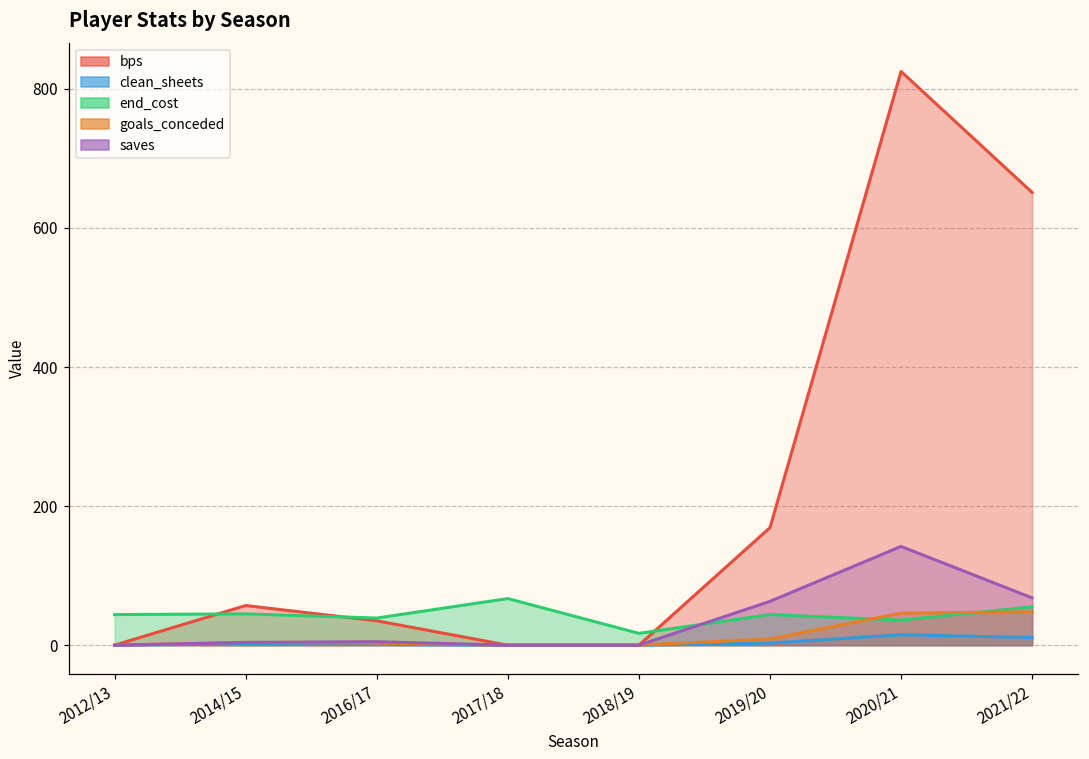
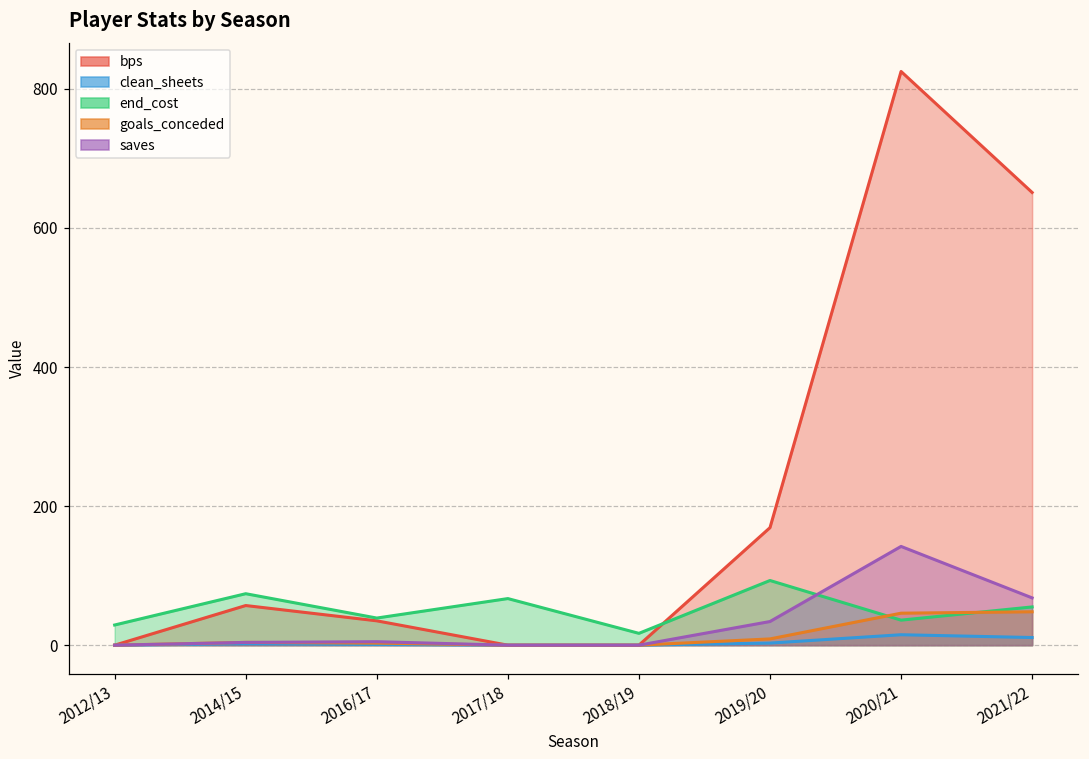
end_cost, 2012/13: 40 -> 30
end_cost, 2014/15: 50 -> 70
end_cost, 2019/20: 40 -> 90
saves, 2019/20: 60 -> 30
